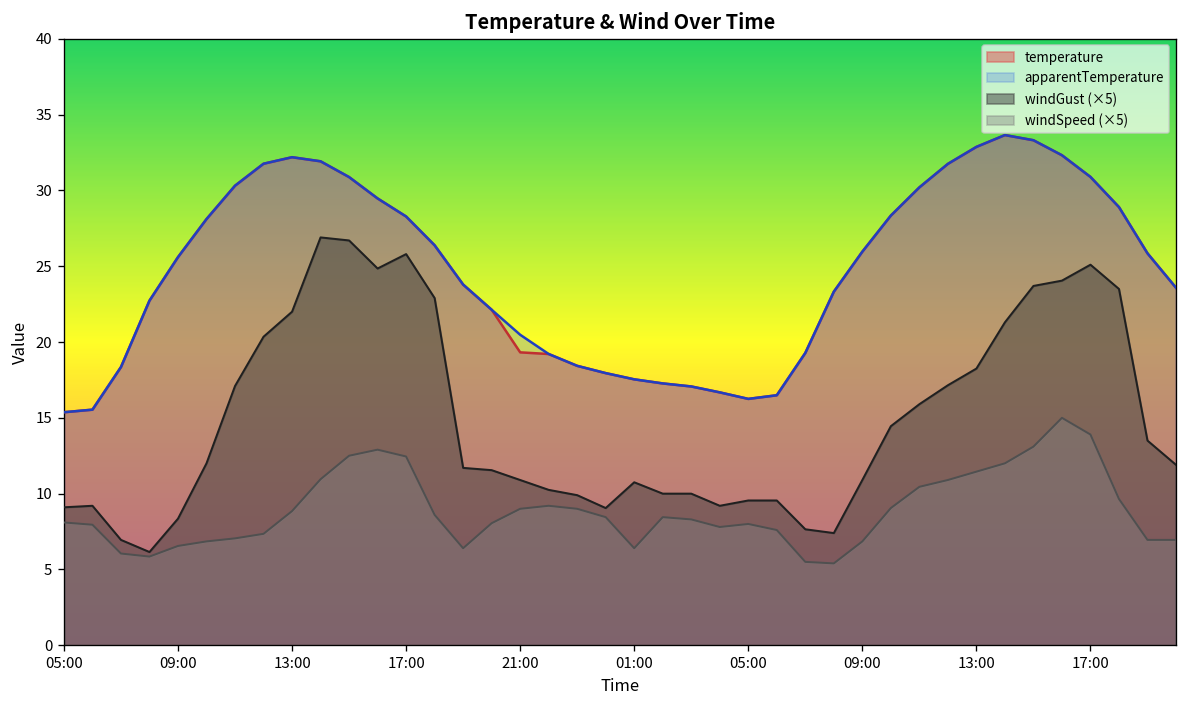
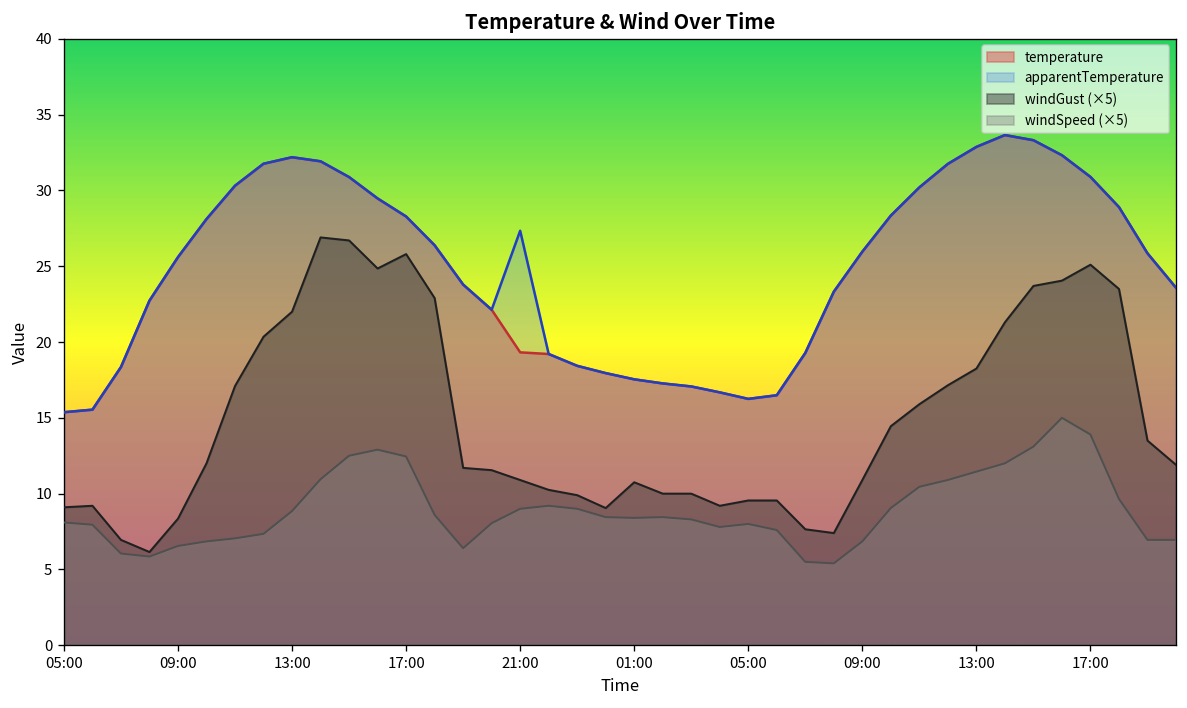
apparentTemperature, 21:00: 20.5 -> 27.3
windSpeed (×5), 01:00: 6.4 -> 8.4
